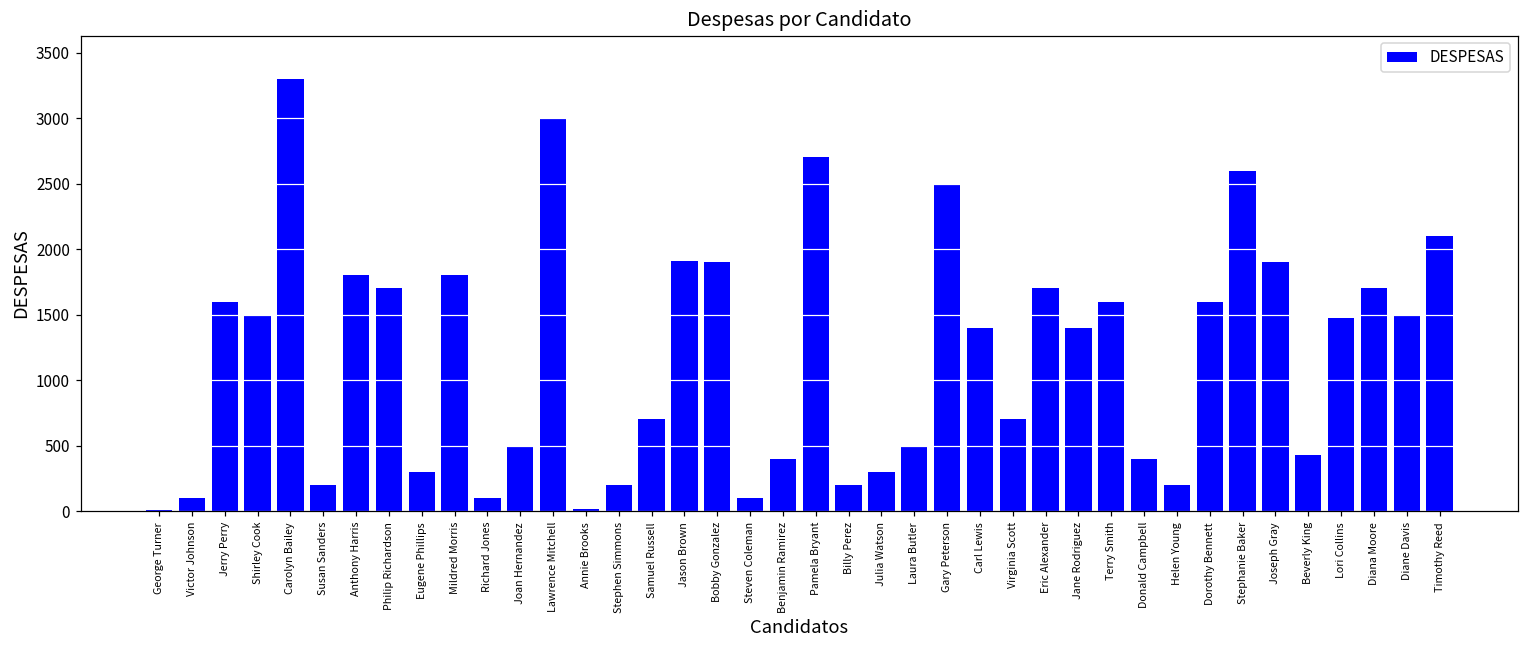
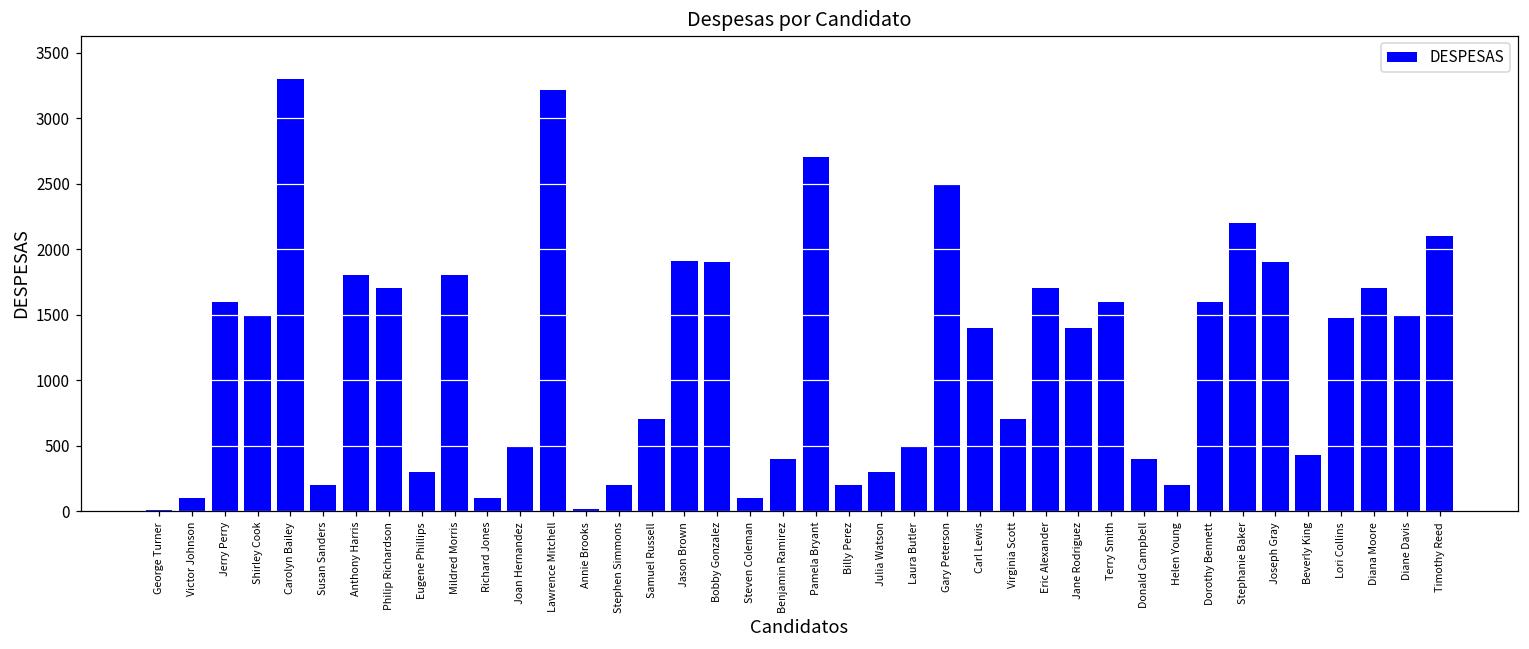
Lawrence Mitchell: 3000 -> 3210
Stephanie Baker: 2600 -> 2200
